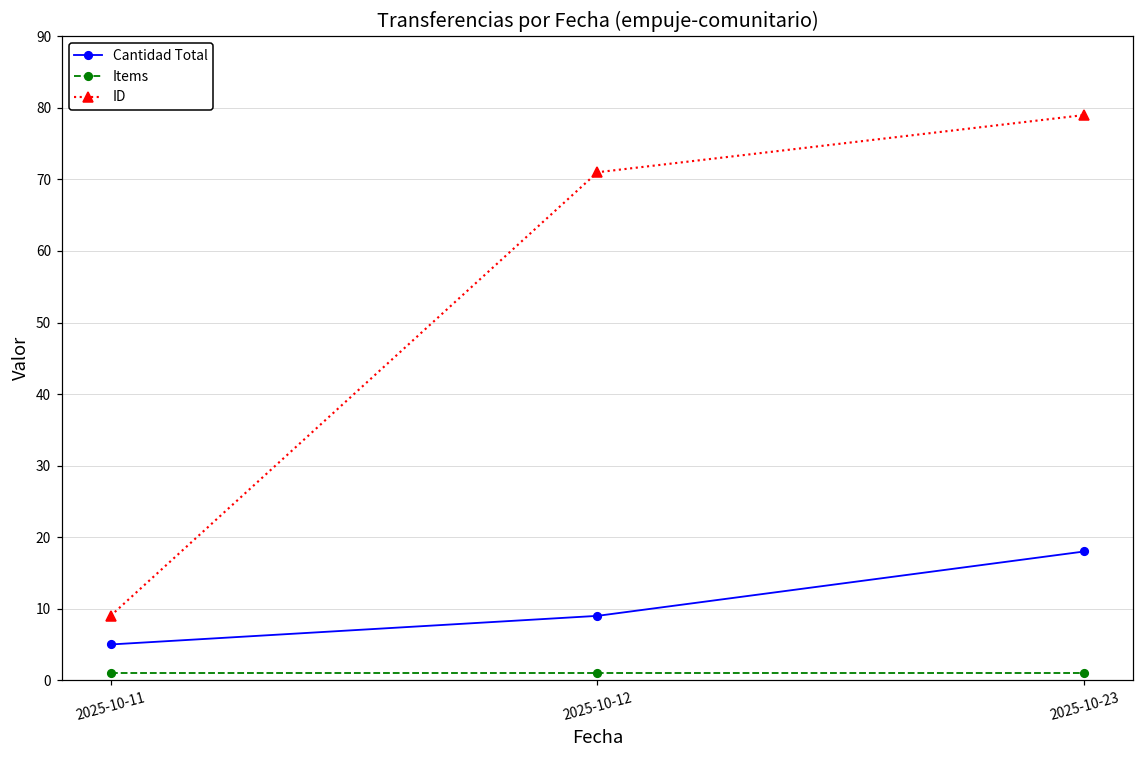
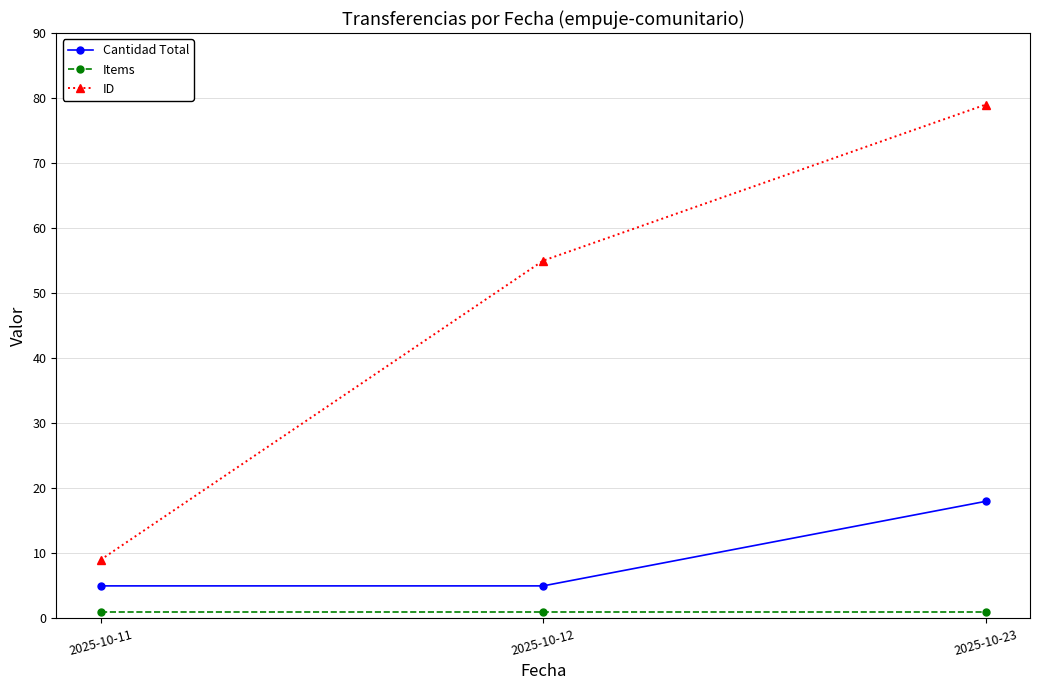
Cantidad Total, 2025-10-12: 9 -> 5
ID, 2025-10-12: 71 -> 55
